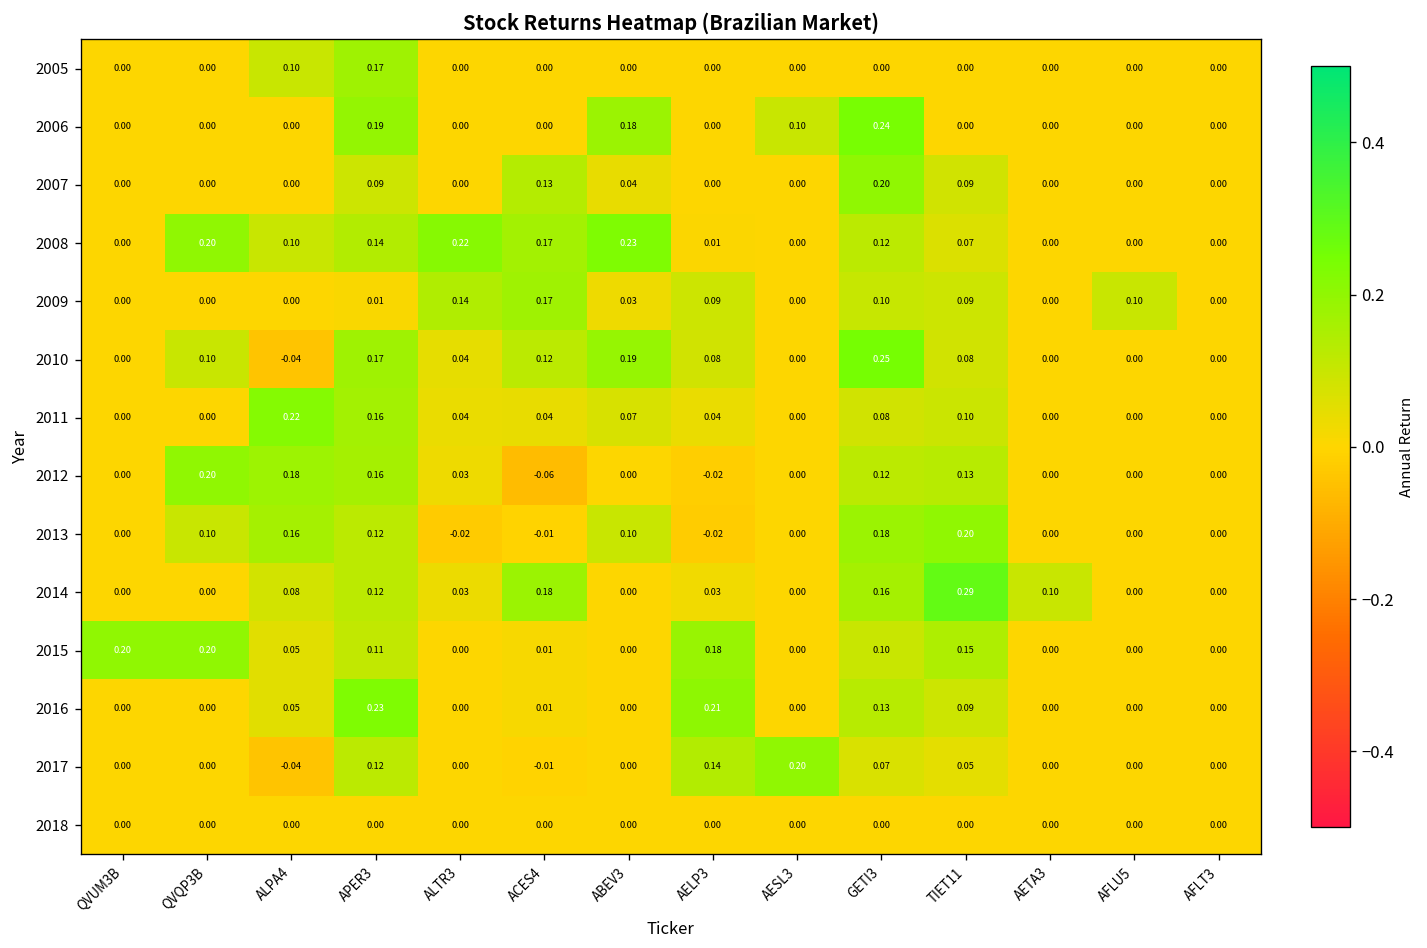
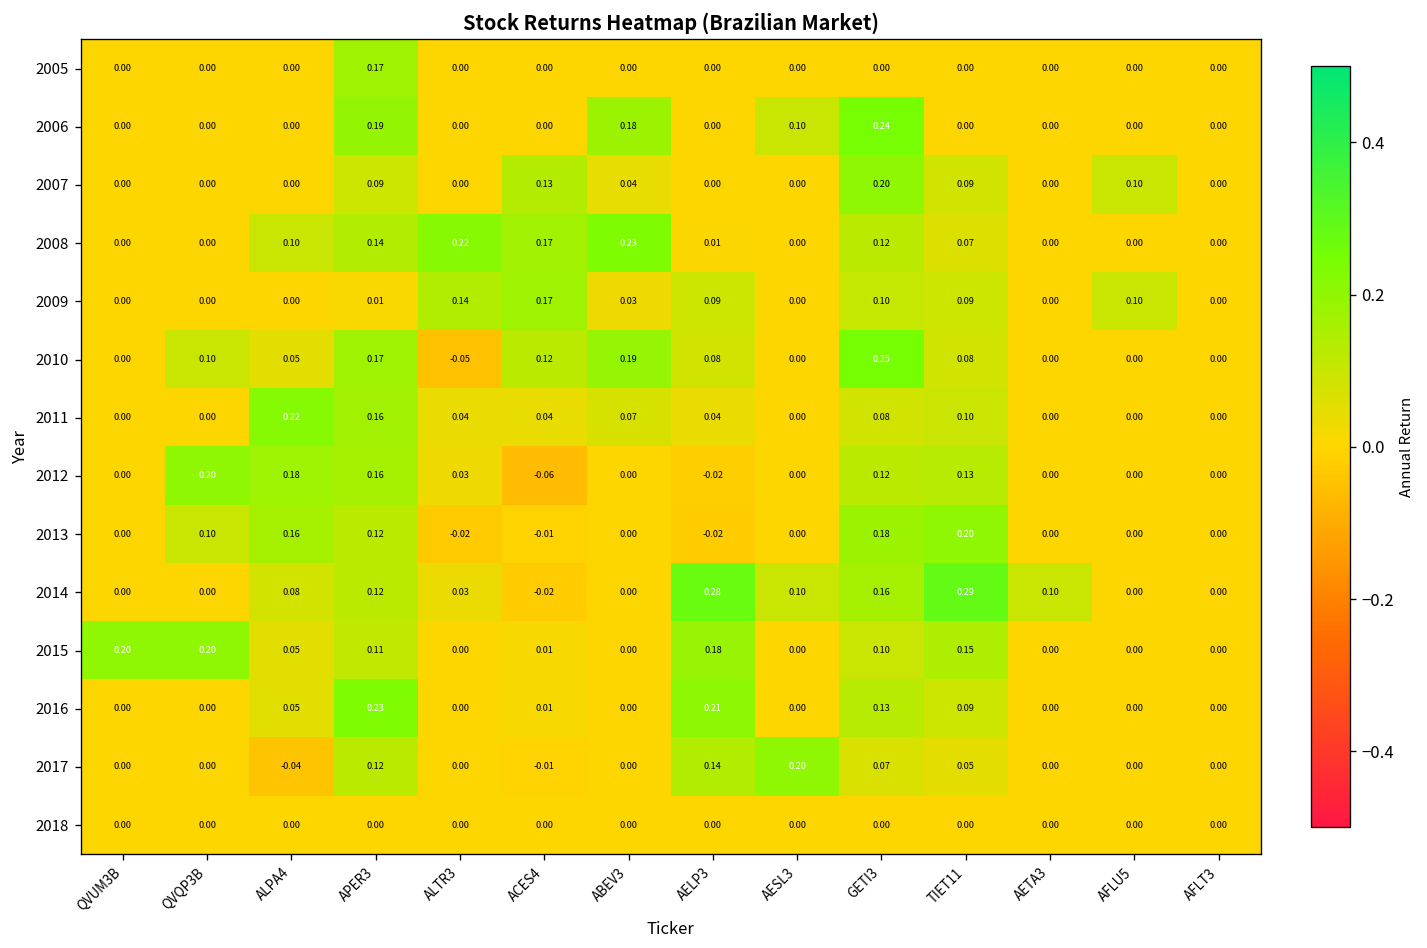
2005, ALPA4: 0.10 -> 0.00
2007, AFLU5: 0.00 -> 0.10
2008, QVQP3B: 0.20 -> 0.00
2010, ALPA4: -0.04 -> 0.05
2010, ALTR3: 0.04 -> -0.05
2013, ABEV3: 0.10 -> 0.00
2014, ACES4: 0.18 -> -0.02
2014, AELP3: 0.03 -> 0.28
2014, AESL3: 0.00 -> 0.10
